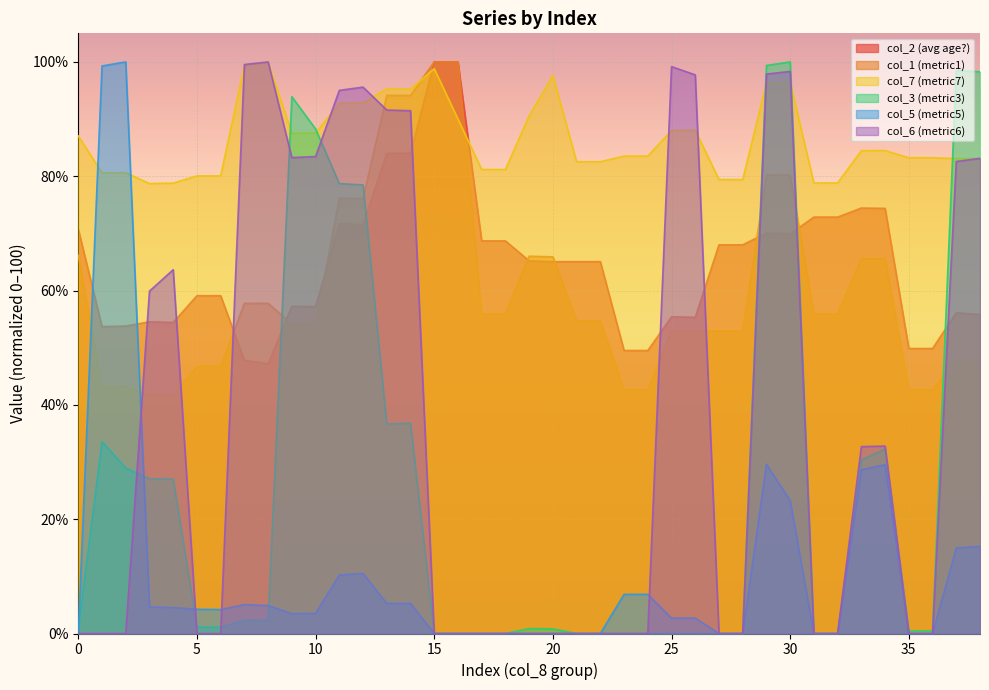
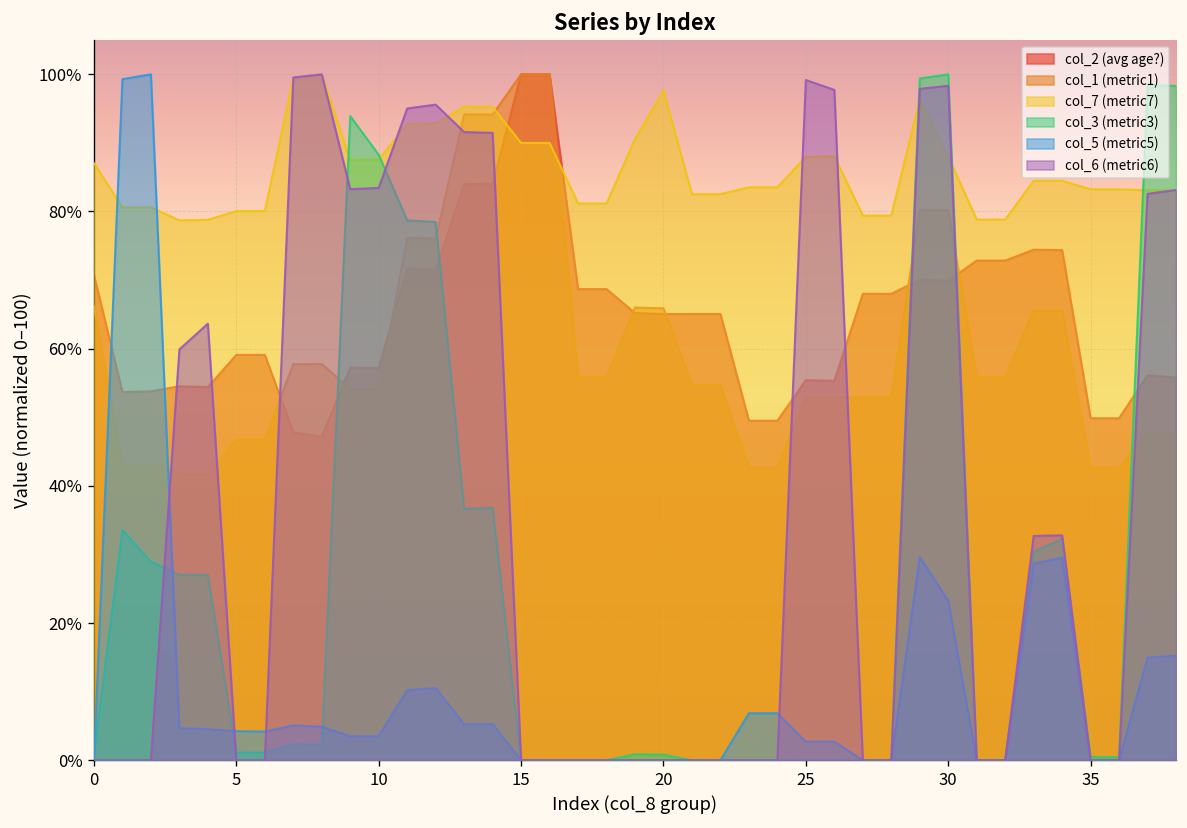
col_7 (metric7), 15: 99% -> 90%
col_7 (metric7), 30: 96% -> 88%
